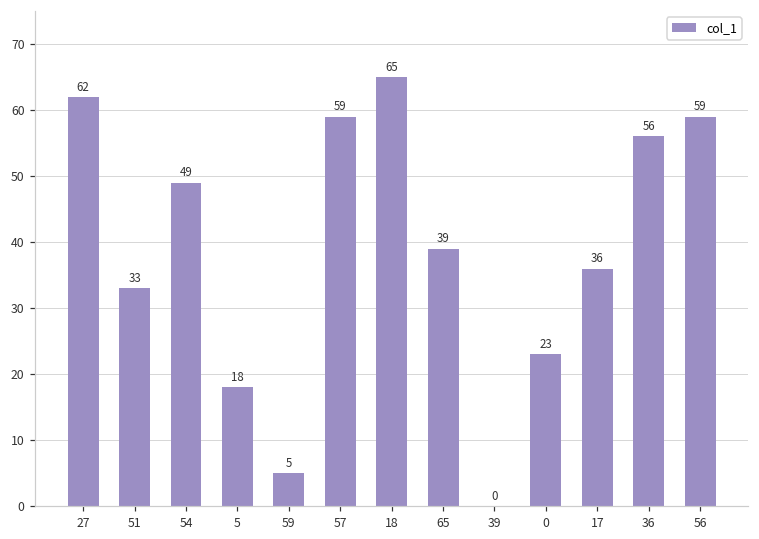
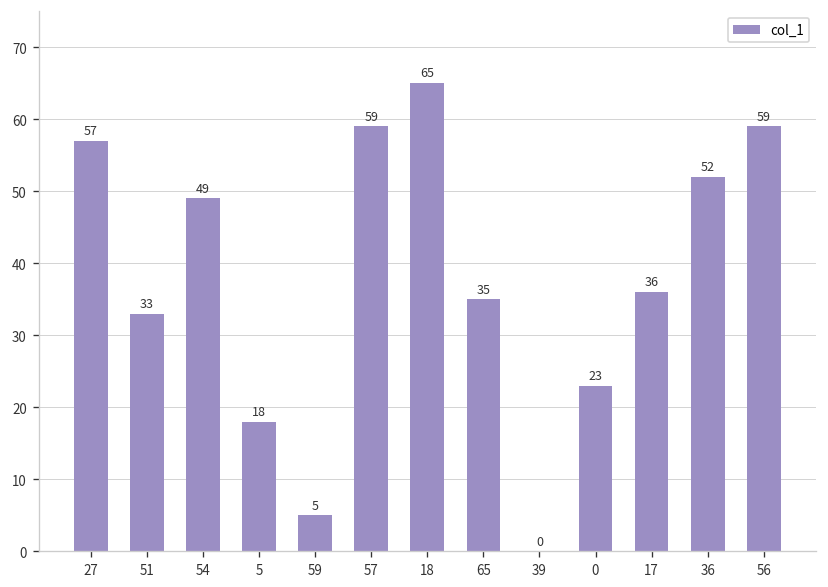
27: 62 -> 57
65: 39 -> 35
36: 56 -> 52
